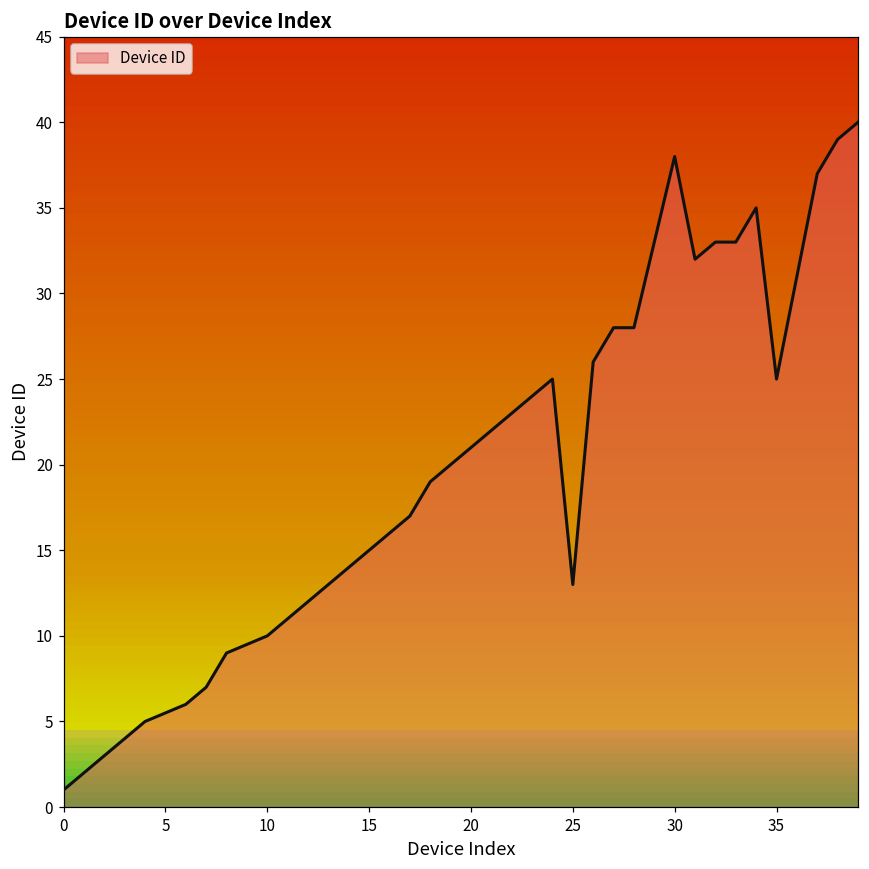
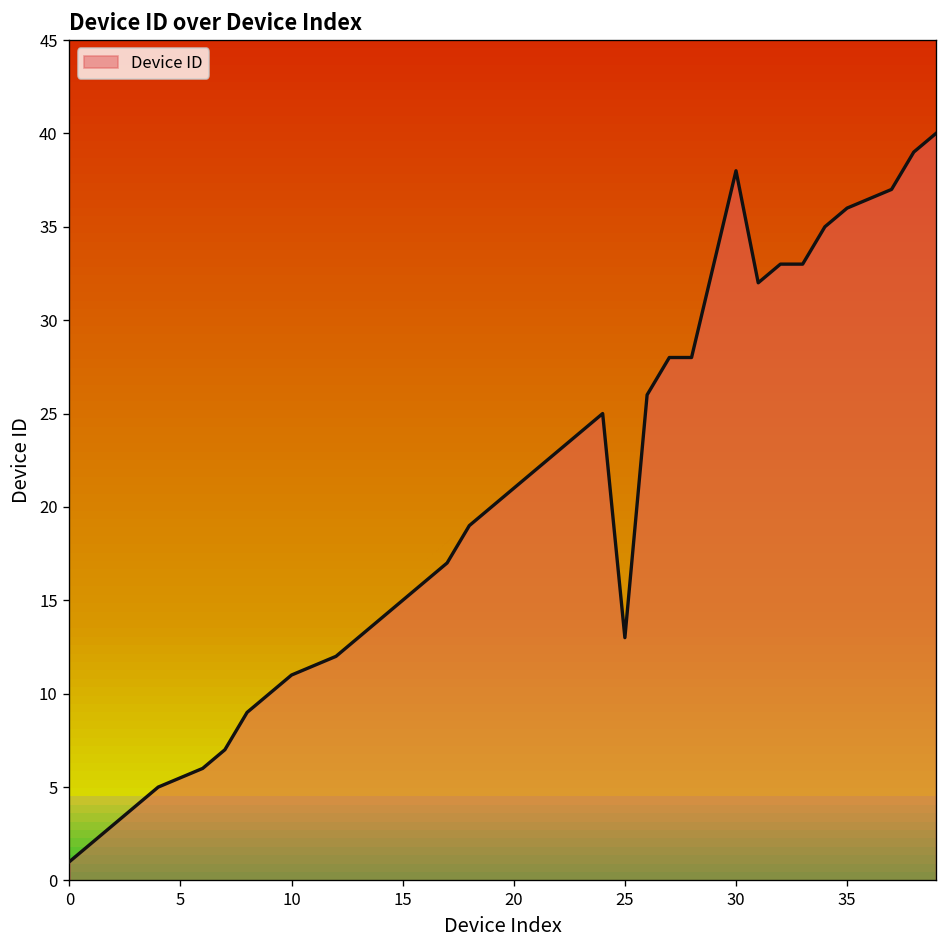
Device ID, 10: 10 -> 11
Device ID, 35: 25 -> 36
